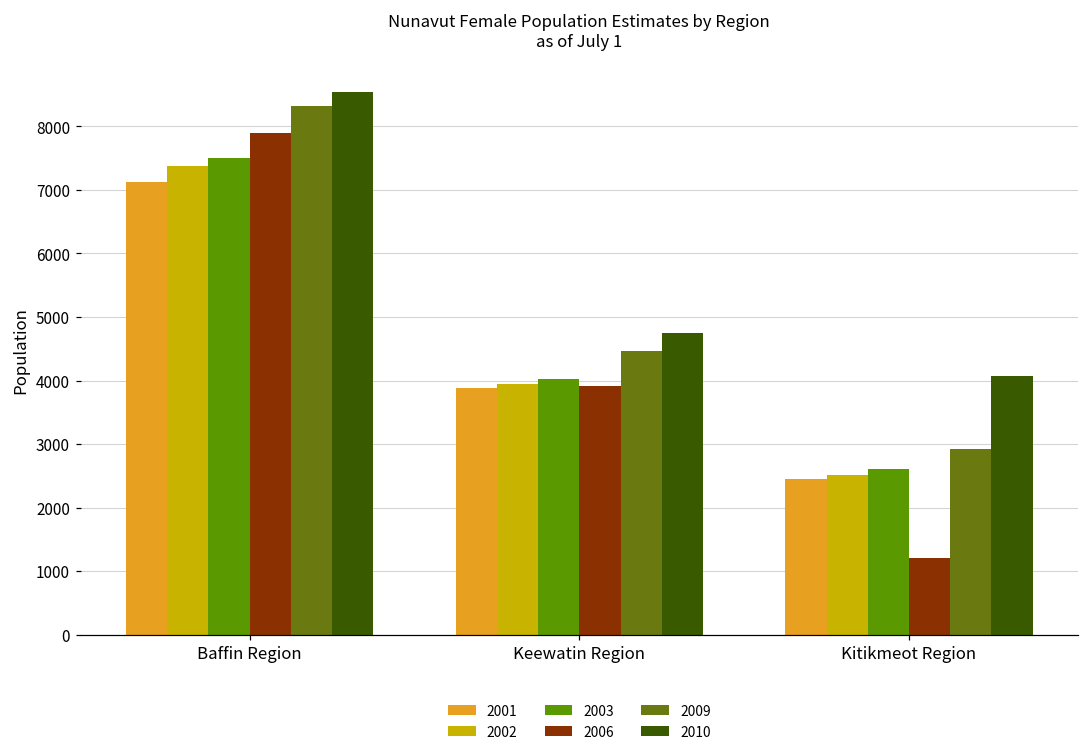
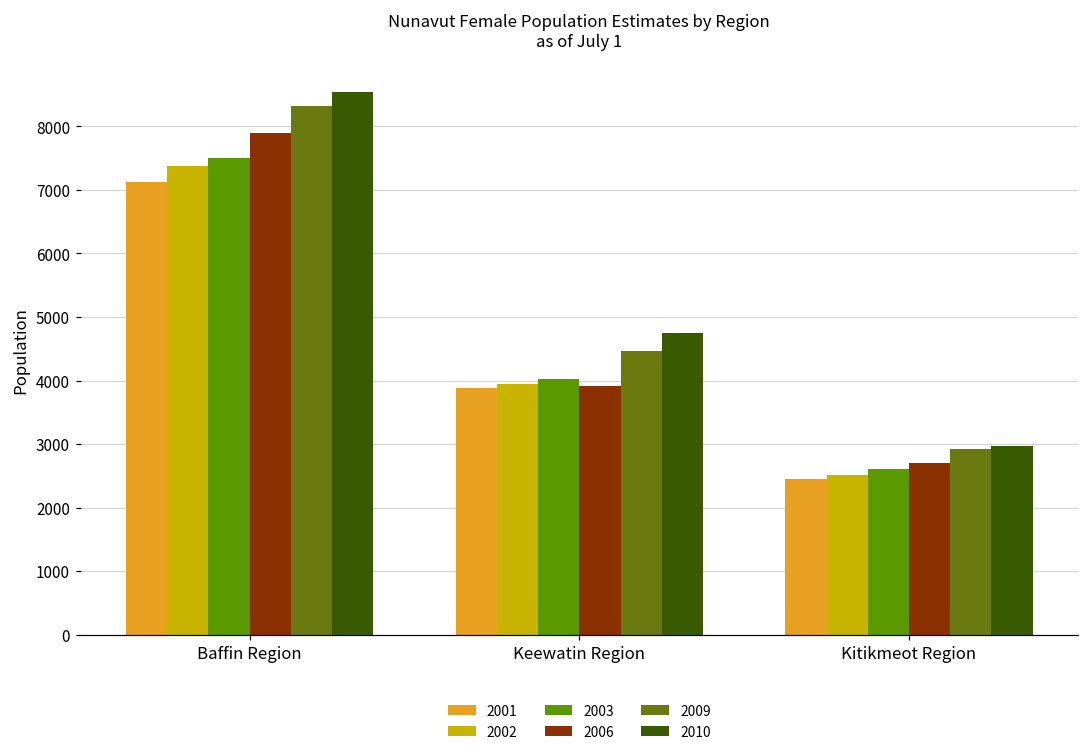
2006, Kitikmeot Region: 1200 -> 2700
2010, Kitikmeot Region: 4100 -> 3000
